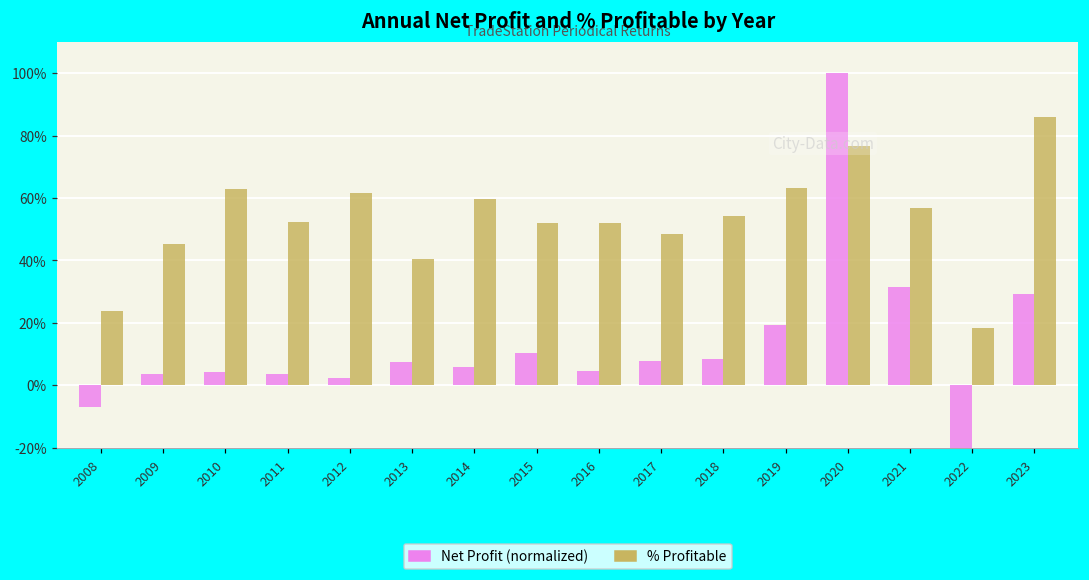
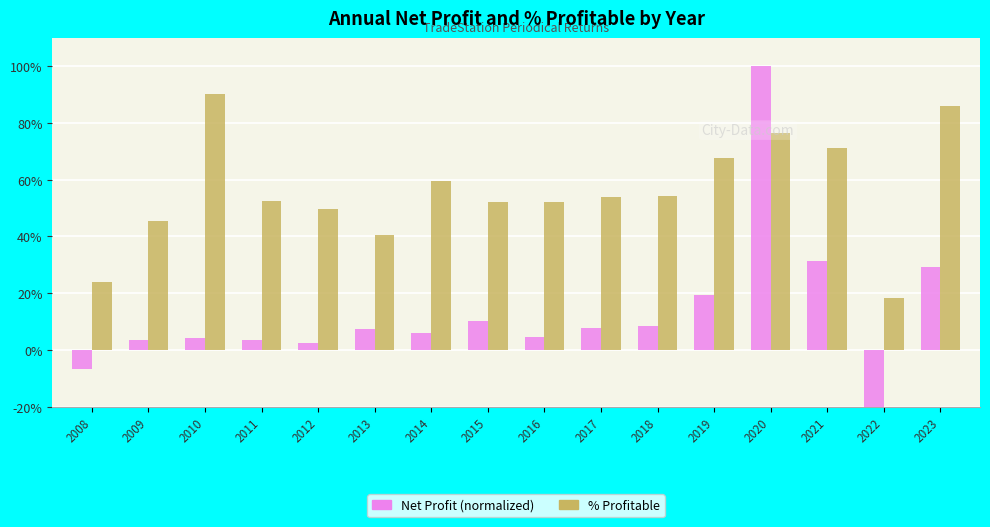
% Profitable, 2010: 63% -> 90%
% Profitable, 2012: 62% -> 50%
% Profitable, 2017: 48% -> 54%
% Profitable, 2019: 63% -> 68%
% Profitable, 2021: 57% -> 71%
